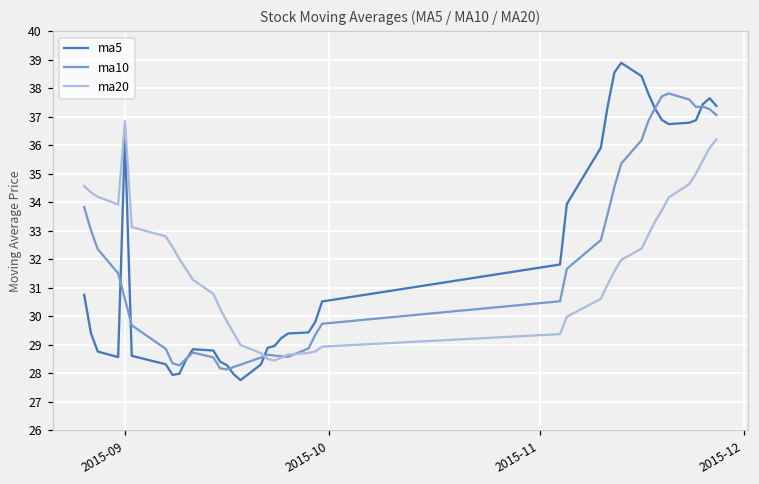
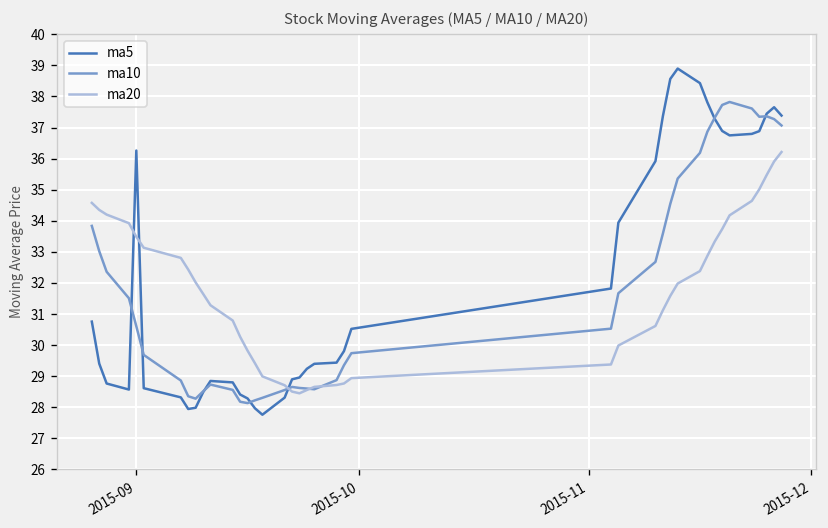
ma20, 2015-09: 36.9 -> 33.5
